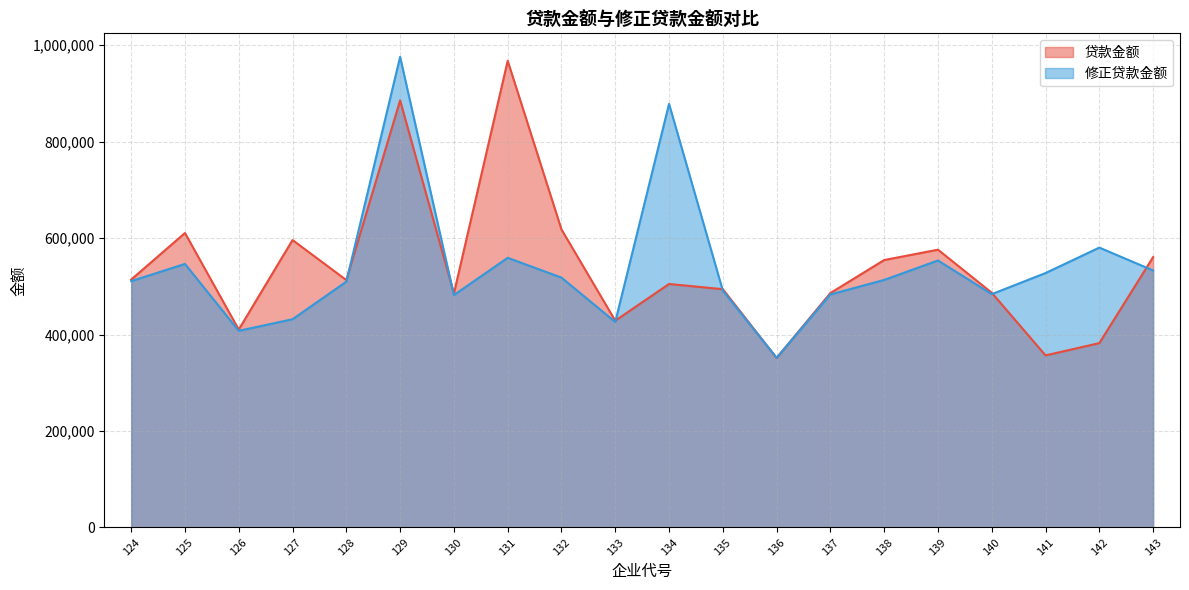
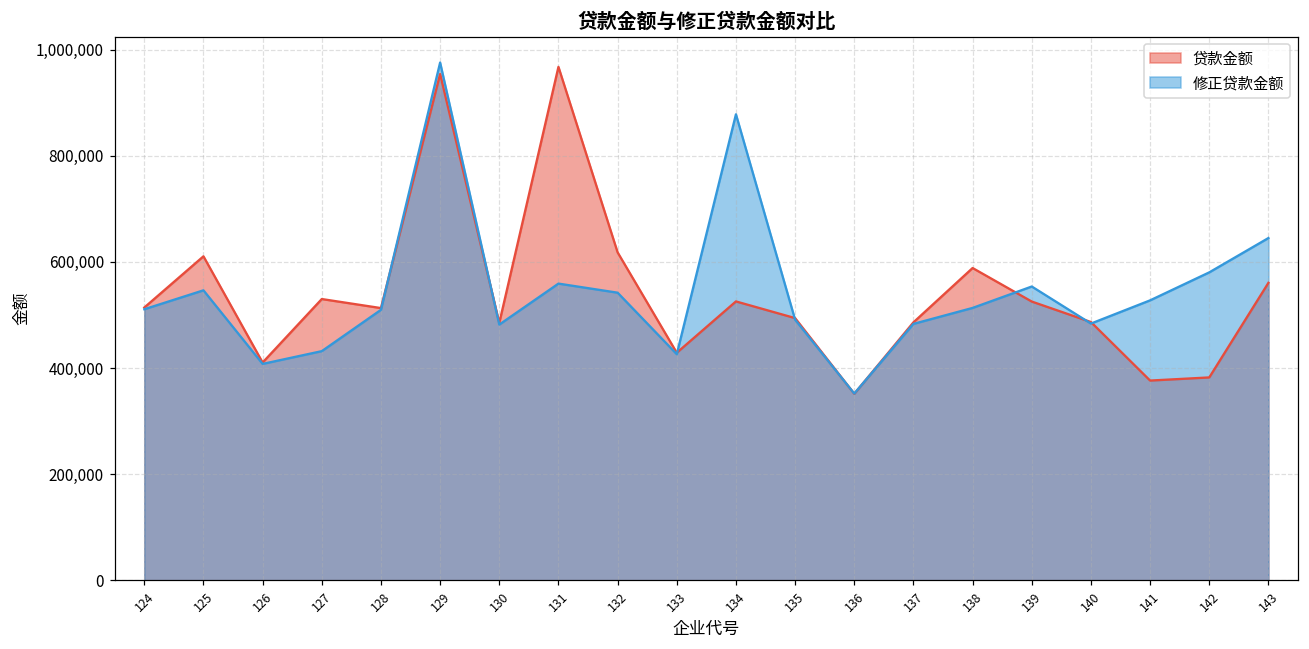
贷款金额, 127: 600,000 -> 530,000
贷款金额, 129: 890,000 -> 950,000
修正贷款金额, 132: 520,000 -> 540,000
贷款金额, 134: 500,000 -> 530,000
贷款金额, 138: 550,000 -> 590,000
贷款金额, 139: 580,000 -> 530,000
贷款金额, 141: 360,000 -> 380,000
修正贷款金额, 143: 530,000 -> 640,000
